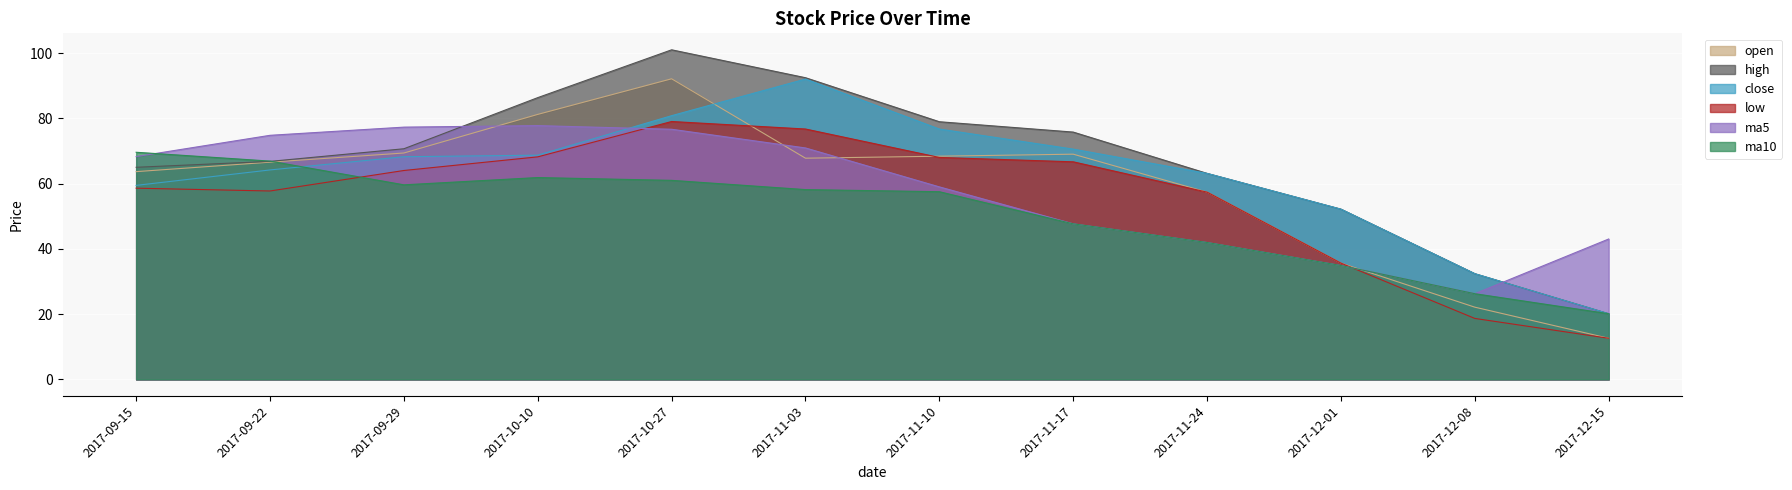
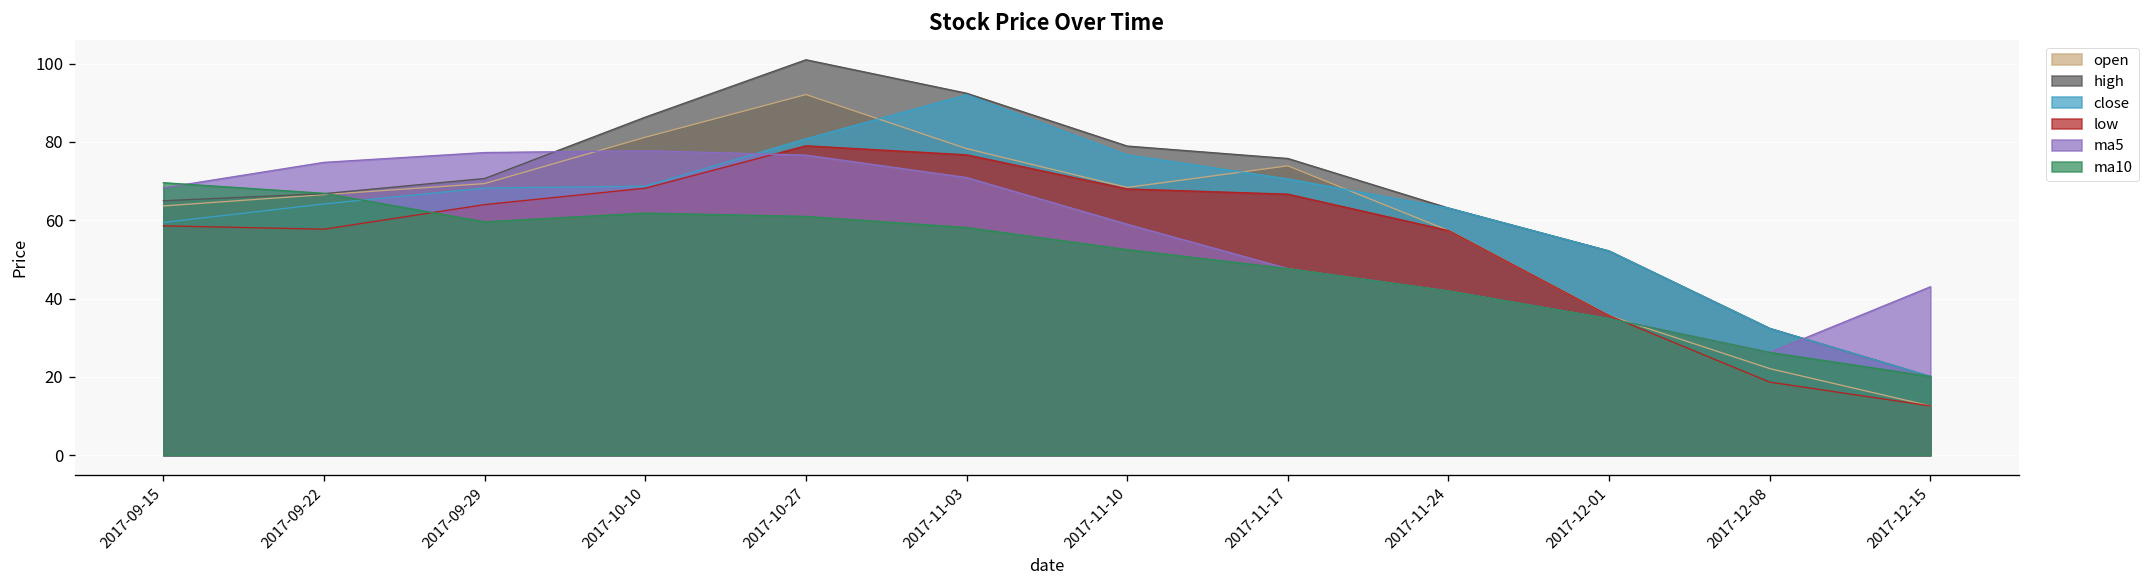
open, 2017-11-03: 68 -> 78
ma10, 2017-11-10: 58 -> 53
open, 2017-11-17: 69 -> 74
